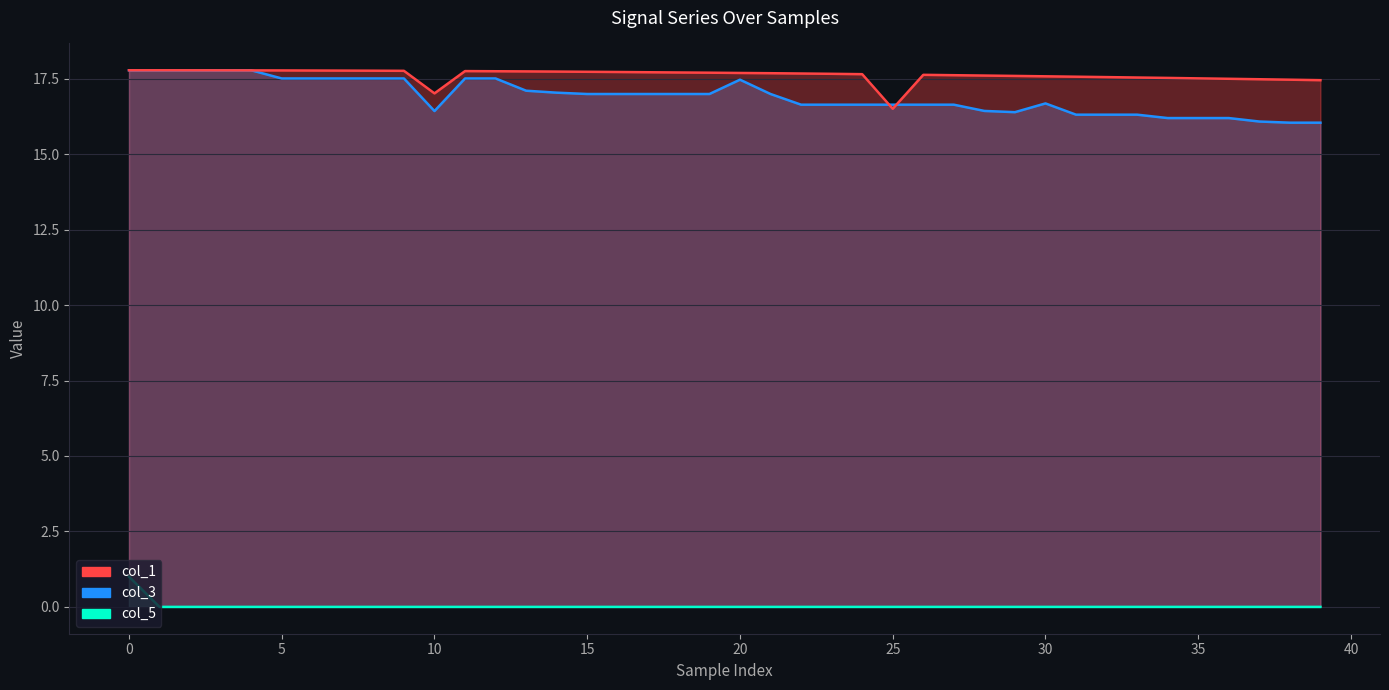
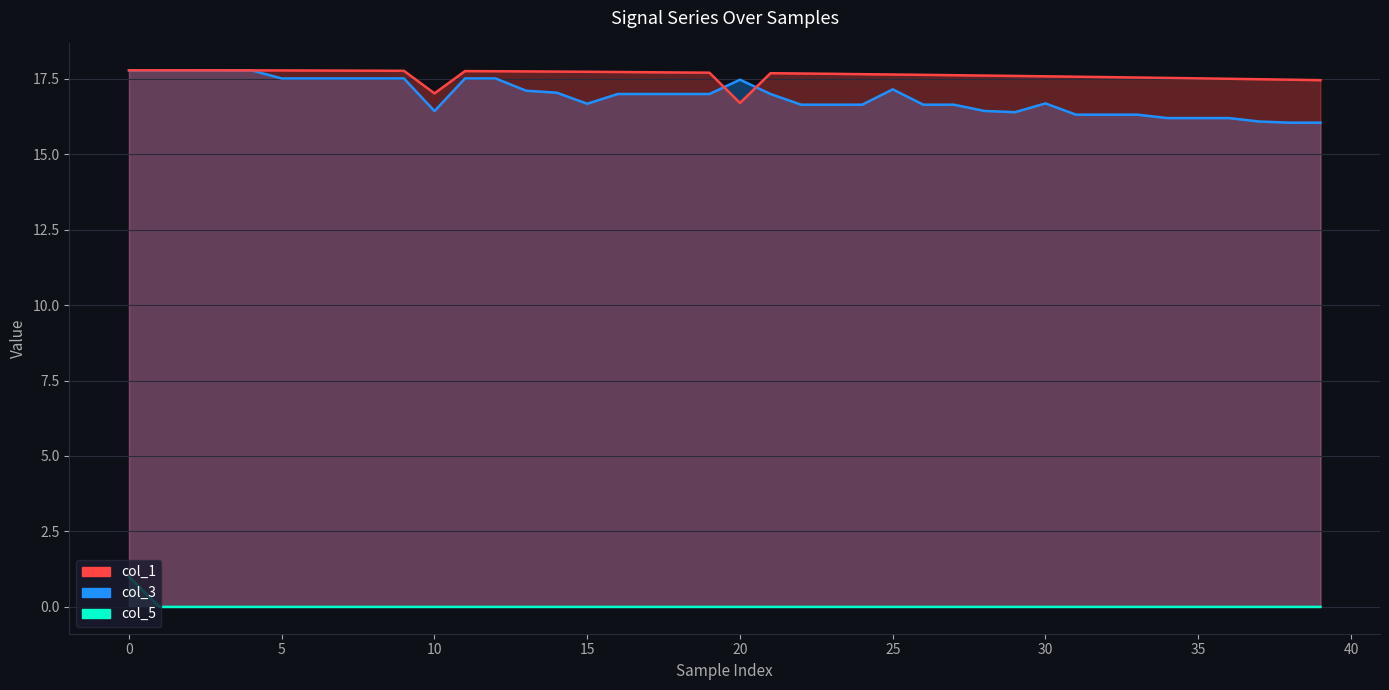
col_3, 15: 17.0 -> 16.7
col_1, 20: 17.7 -> 16.7
col_3, 25: 16.6 -> 17.1
col_1, 25: 16.5 -> 17.6
